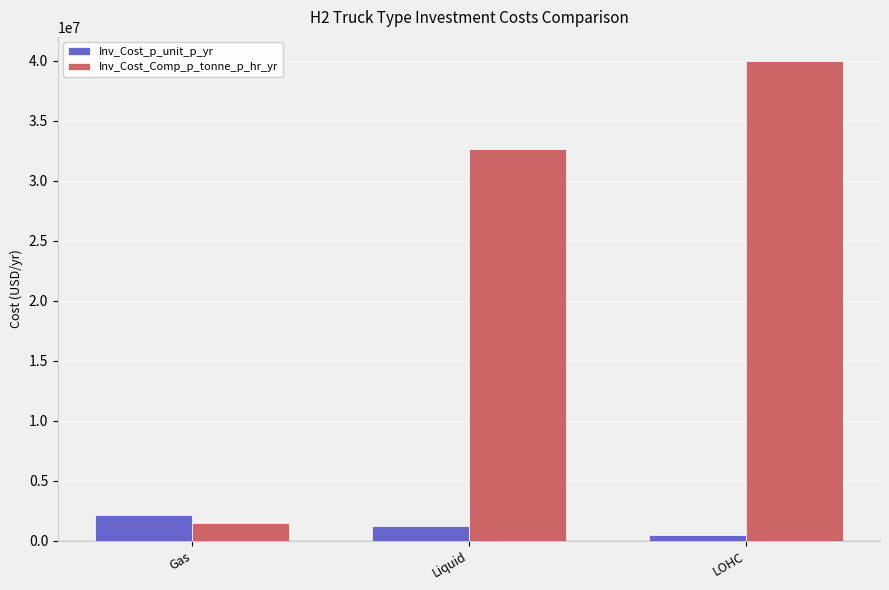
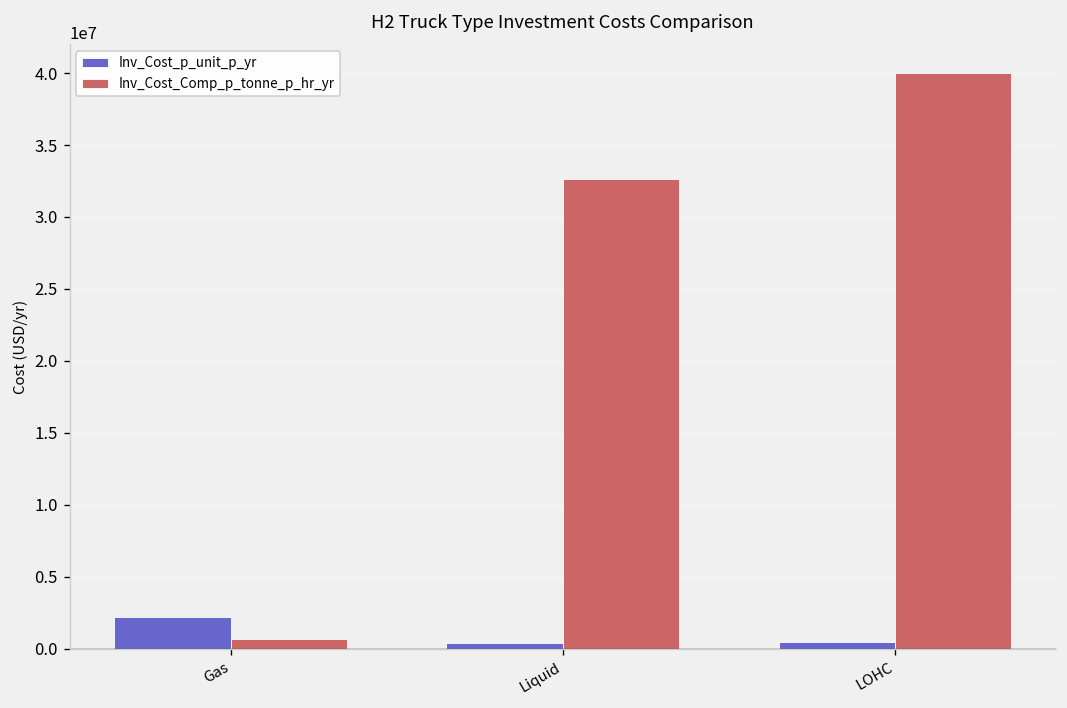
Inv_Cost_Comp_p_tonne_p_hr_yr, Gas: 1500000 -> 700000
Inv_Cost_p_unit_p_yr, Liquid: 1200000 -> 400000
